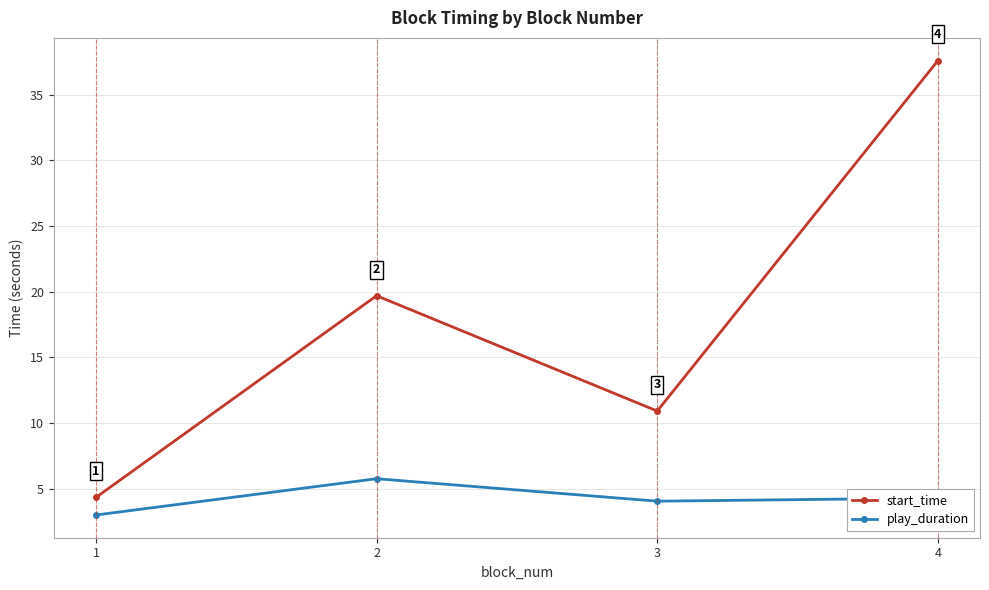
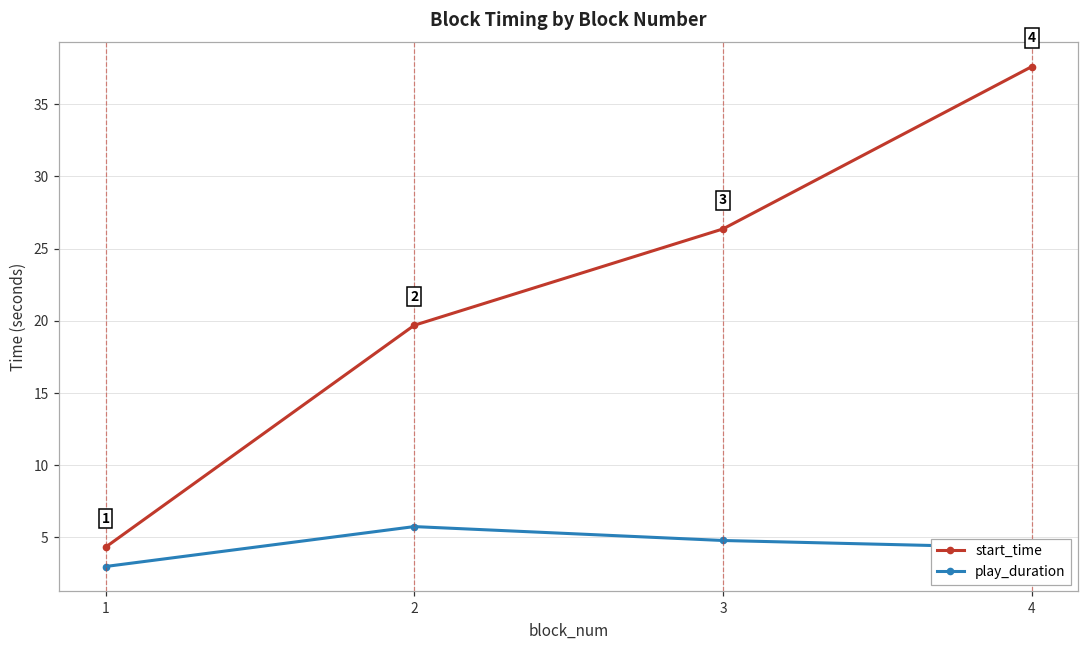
start_time, 3: 10.9 -> 26.4
play_duration, 3: 4.0 -> 4.8
